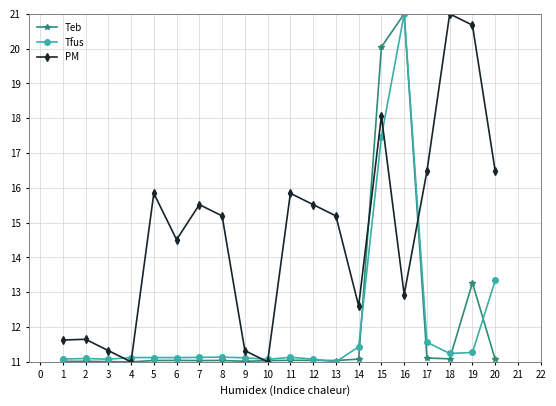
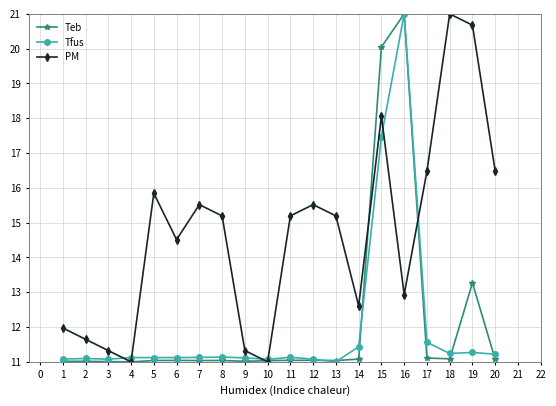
PM, 1: 11.6 -> 12.0
PM, 11: 15.8 -> 15.2
Tfus, 20: 13.3 -> 11.2
